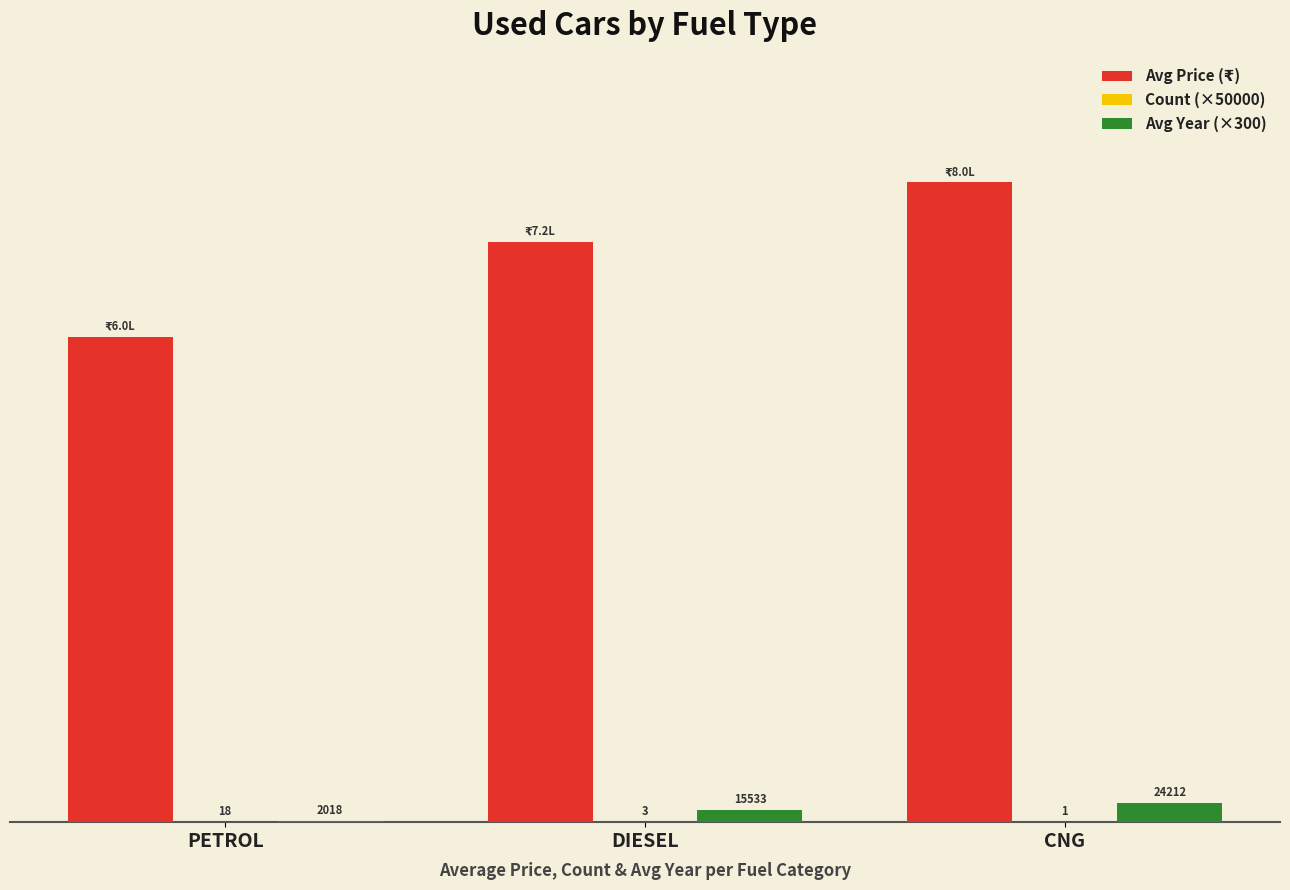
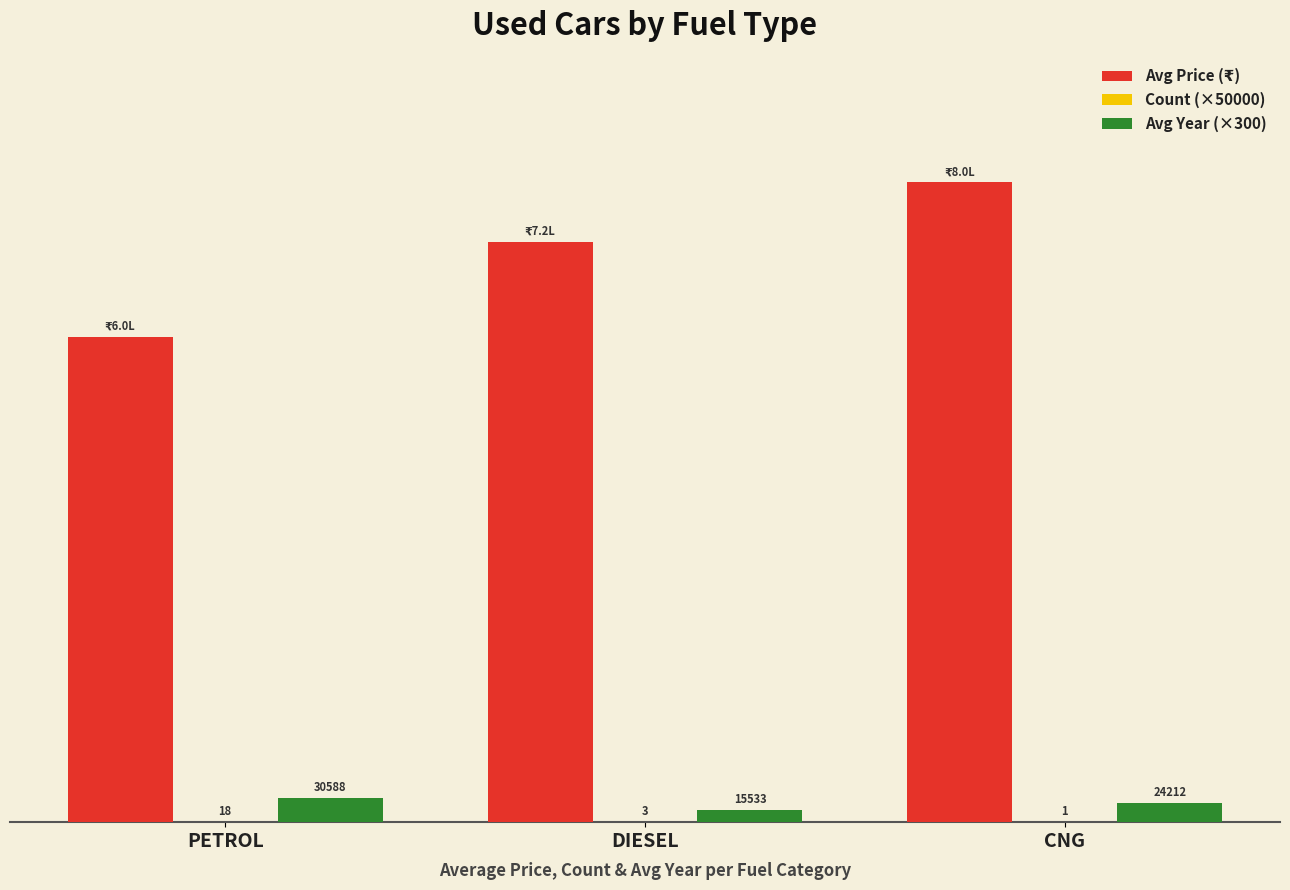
Avg Year (×300), PETROL: 2018 -> 30588
